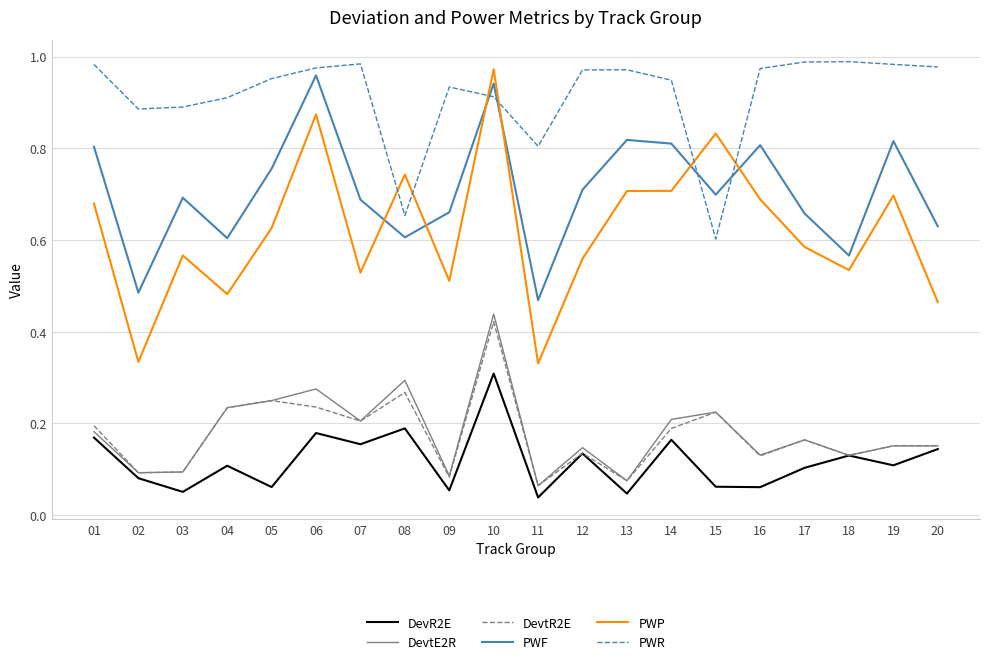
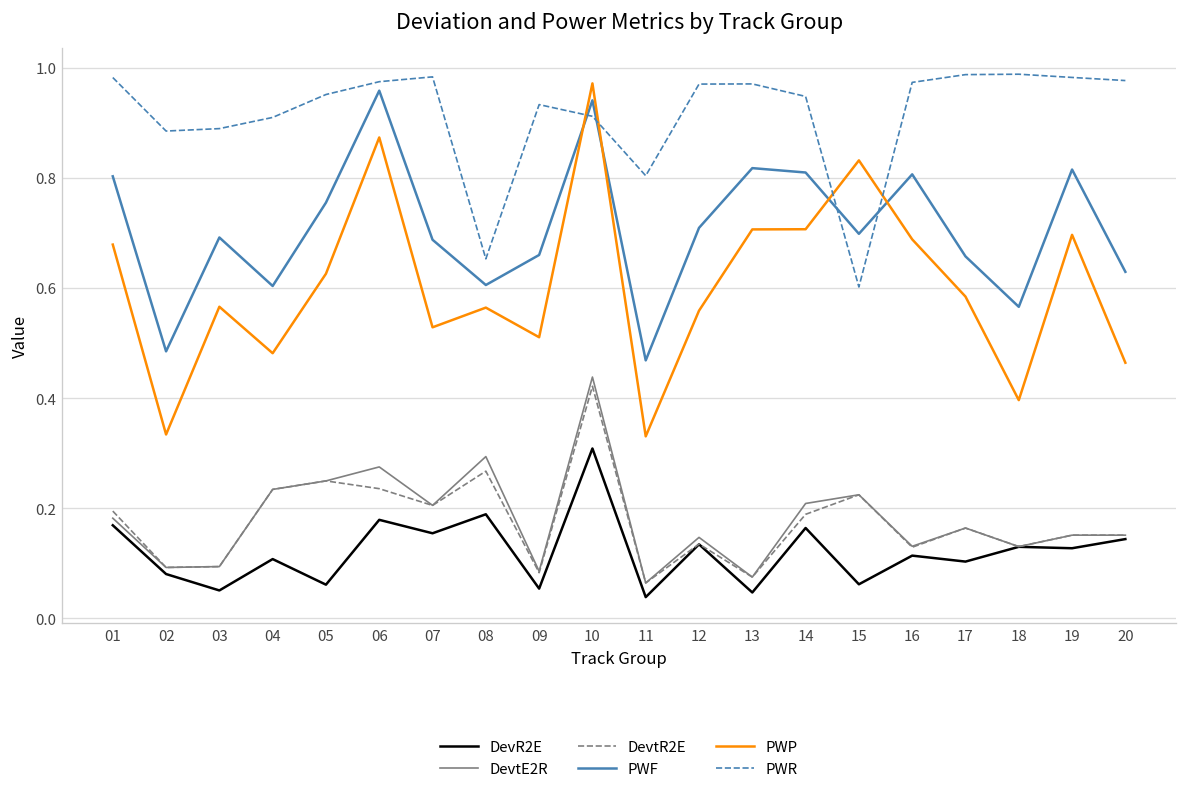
PWP, 08: 0.74 -> 0.56
DevR2E, 16: 0.06 -> 0.11
PWP, 18: 0.53 -> 0.40
DevR2E, 19: 0.11 -> 0.13
